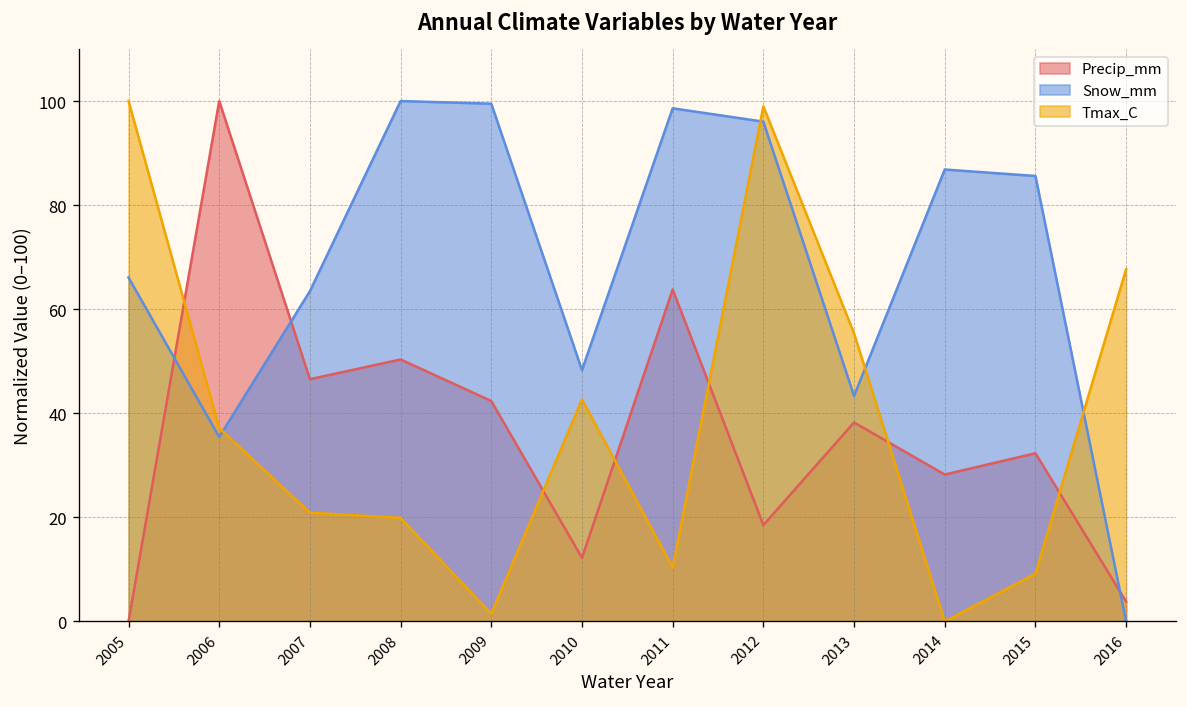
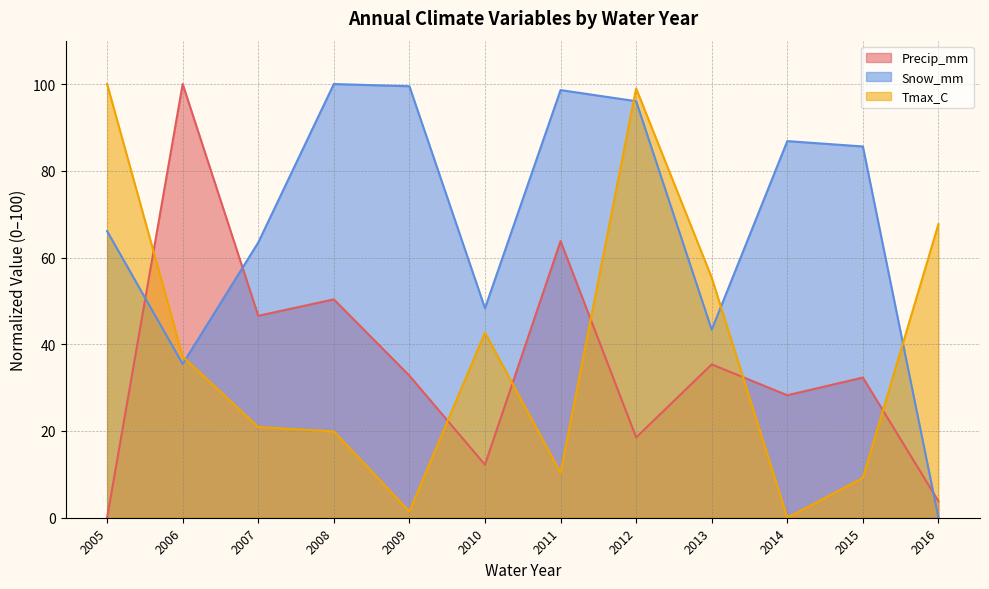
Precip_mm, 2009: 42 -> 33
Precip_mm, 2013: 38 -> 35
